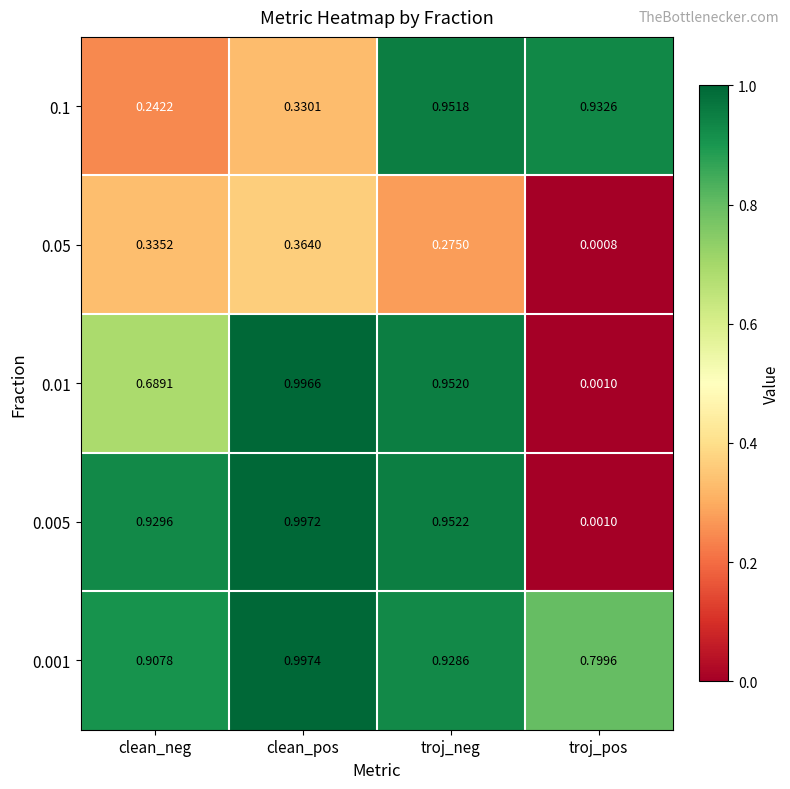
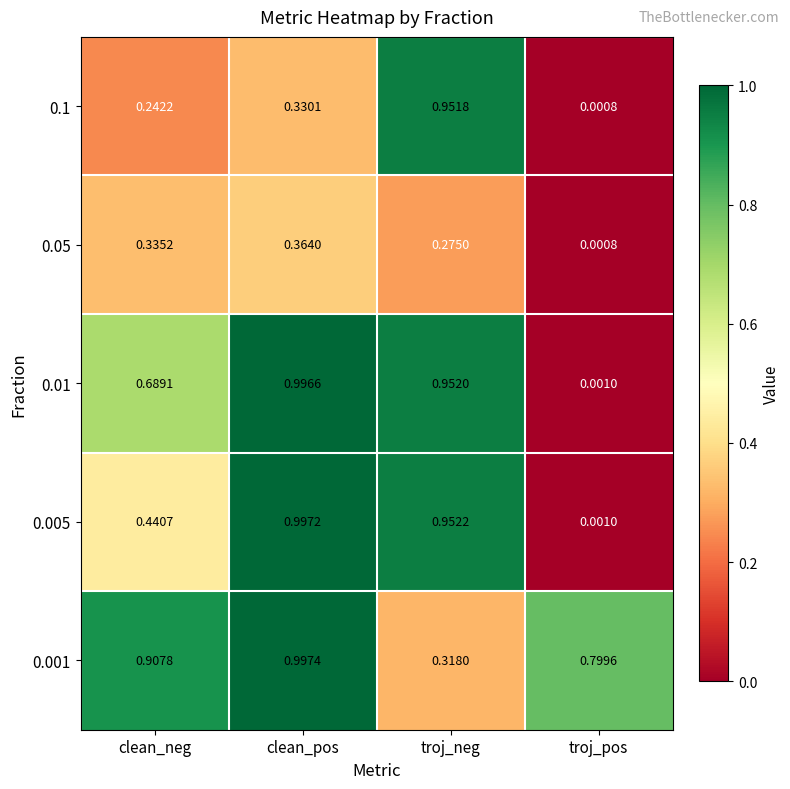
0.1, troj_pos: 0.9326 -> 0.0008
0.005, clean_neg: 0.9296 -> 0.4407
0.001, troj_neg: 0.9286 -> 0.3180
